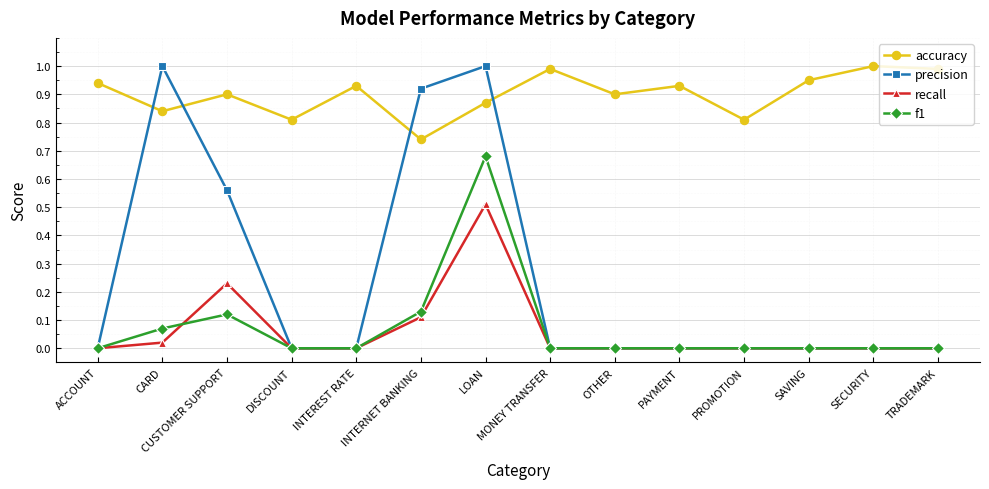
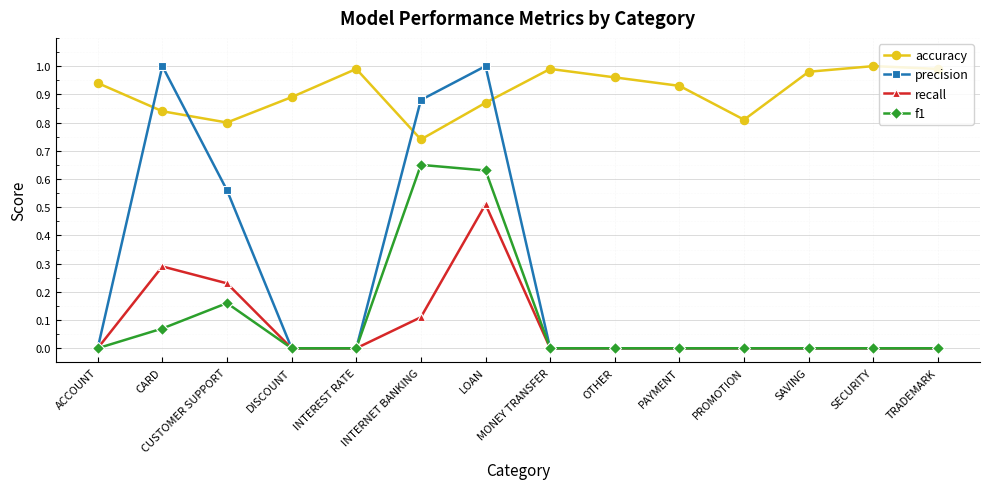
recall, CARD: 0.02 -> 0.29
accuracy, CUSTOMER SUPPORT: 0.9 -> 0.8
f1, CUSTOMER SUPPORT: 0.12 -> 0.16
accuracy, DISCOUNT: 0.81 -> 0.89
accuracy, INTEREST RATE: 0.93 -> 0.99
precision, INTERNET BANKING: 0.92 -> 0.88
f1, INTERNET BANKING: 0.13 -> 0.65
f1, LOAN: 0.68 -> 0.63
accuracy, OTHER: 0.90 -> 0.96
accuracy, SAVING: 0.95 -> 0.98
